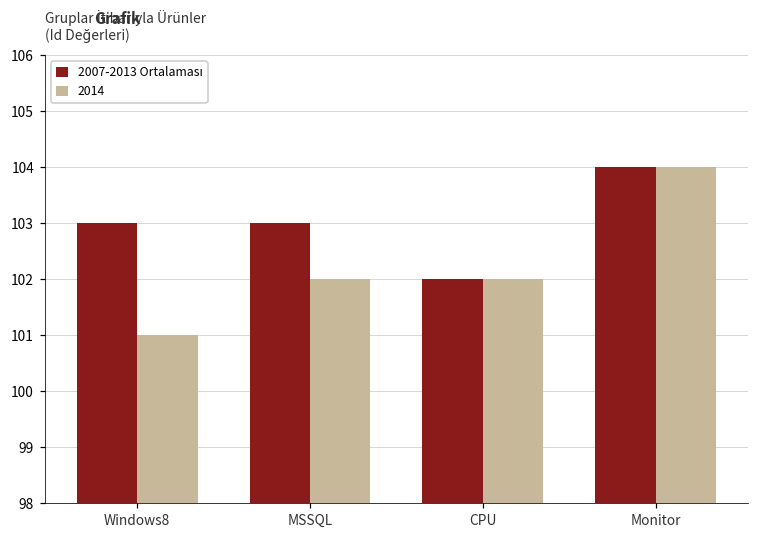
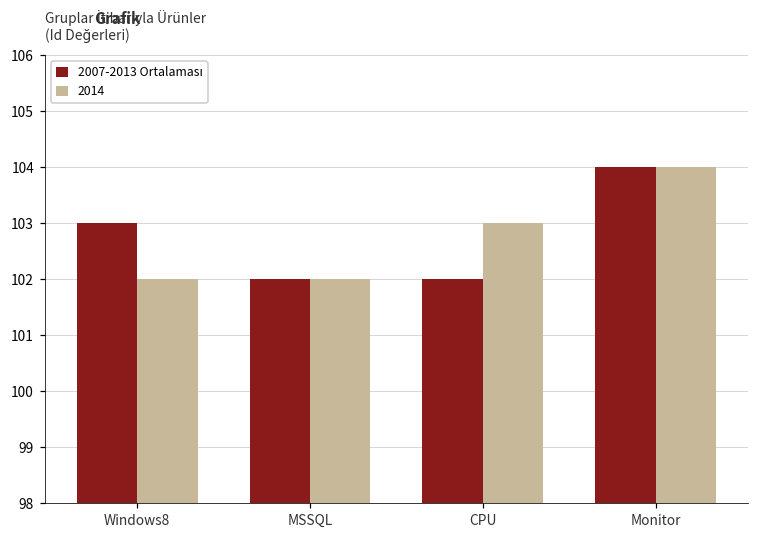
2014, Windows8: 101 -> 102
2007-2013 Ortalaması, MSSQL: 103 -> 102
2014, CPU: 102 -> 103
